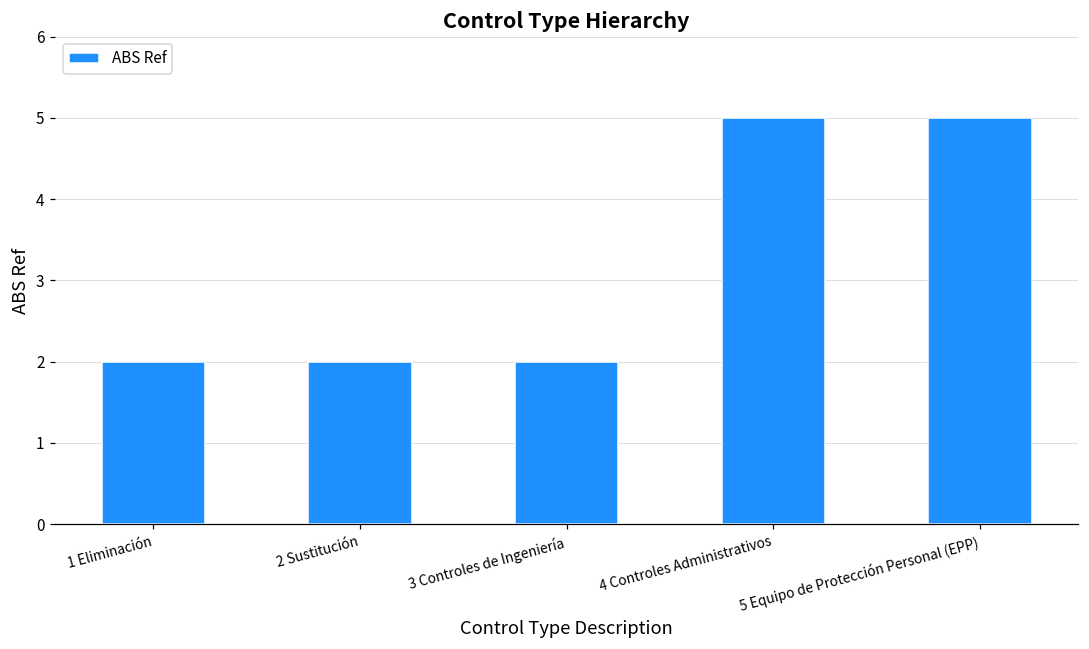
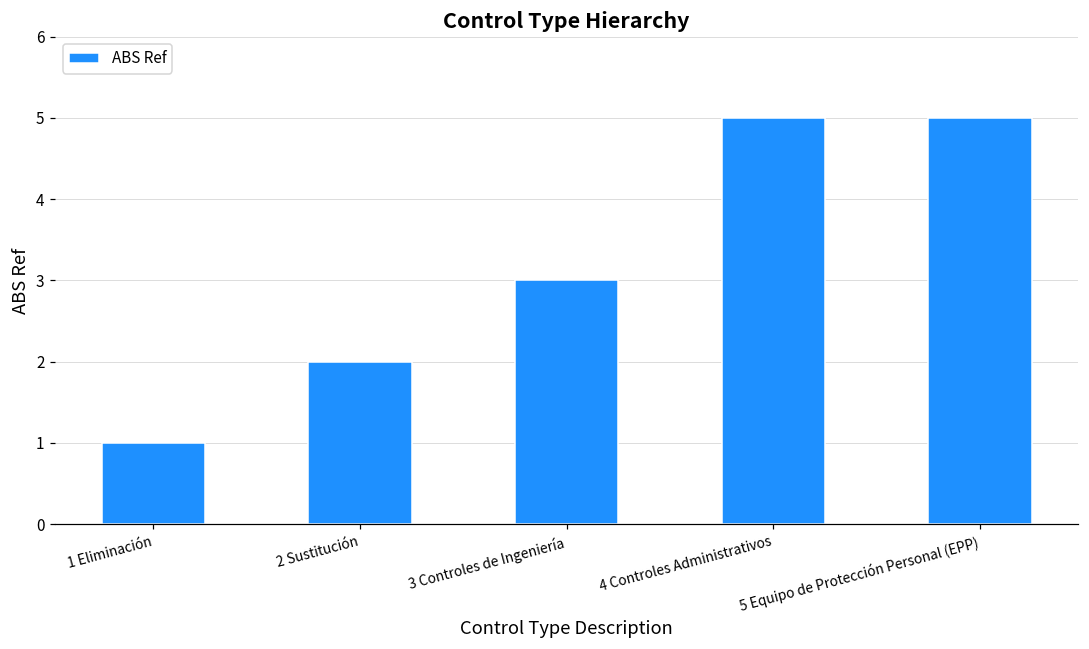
1 Eliminación: 2 -> 1
3 Controles de Ingeniería: 2 -> 3
